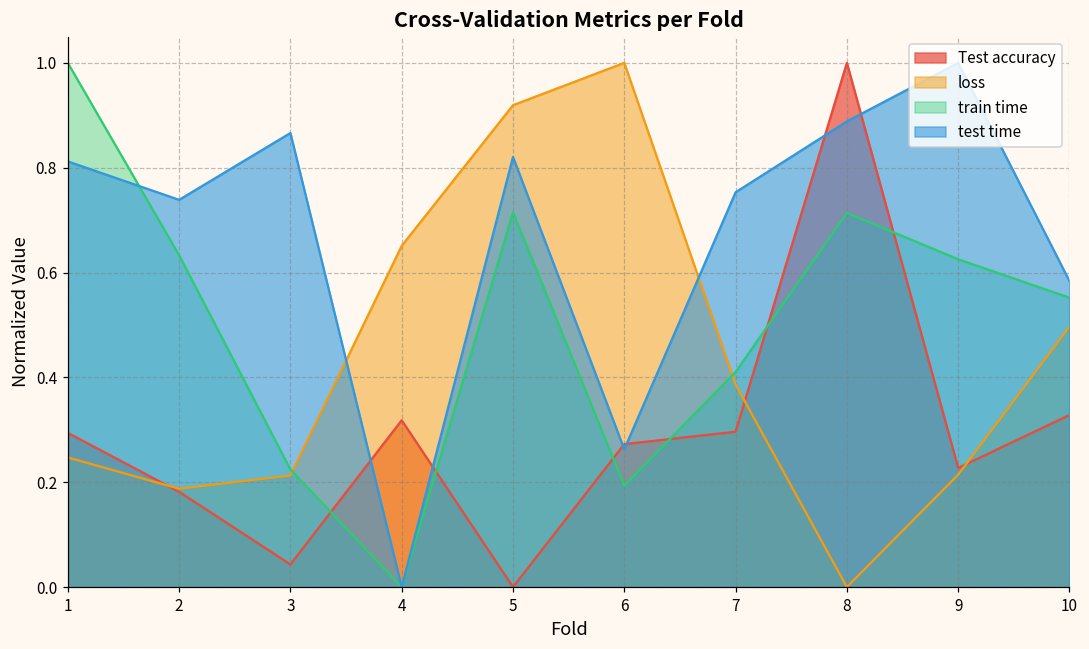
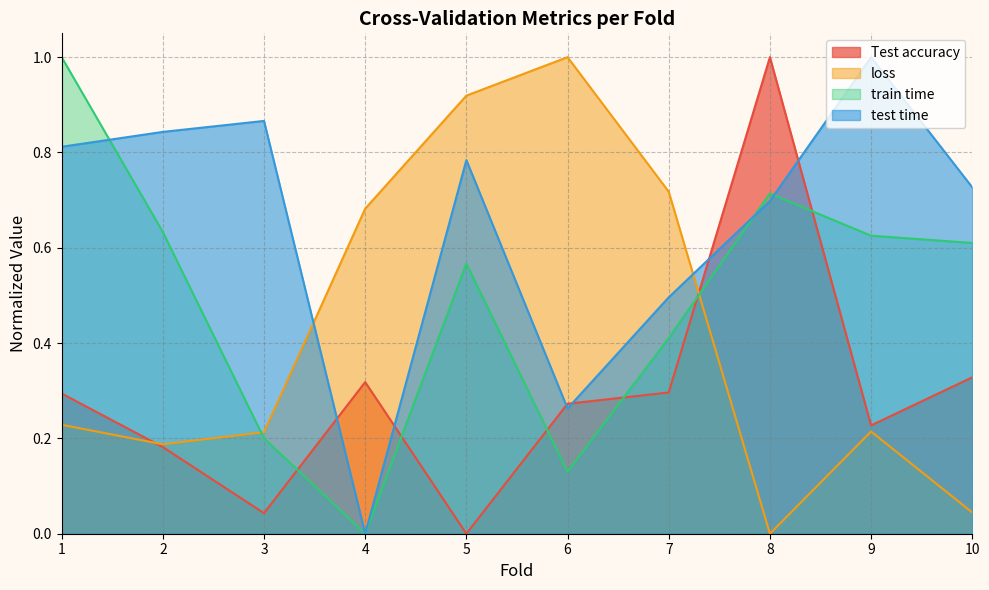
loss, 1: 0.25 -> 0.23
test time, 2: 0.74 -> 0.84
train time, 3: 0.22 -> 0.20
loss, 4: 0.65 -> 0.68
train time, 5: 0.71 -> 0.57
test time, 5: 0.82 -> 0.78
train time, 6: 0.19 -> 0.13
loss, 7: 0.39 -> 0.72
test time, 7: 0.75 -> 0.50
test time, 8: 0.89 -> 0.70
loss, 10: 0.50 -> 0.04
train time, 10: 0.55 -> 0.61
test time, 10: 0.58 -> 0.73
